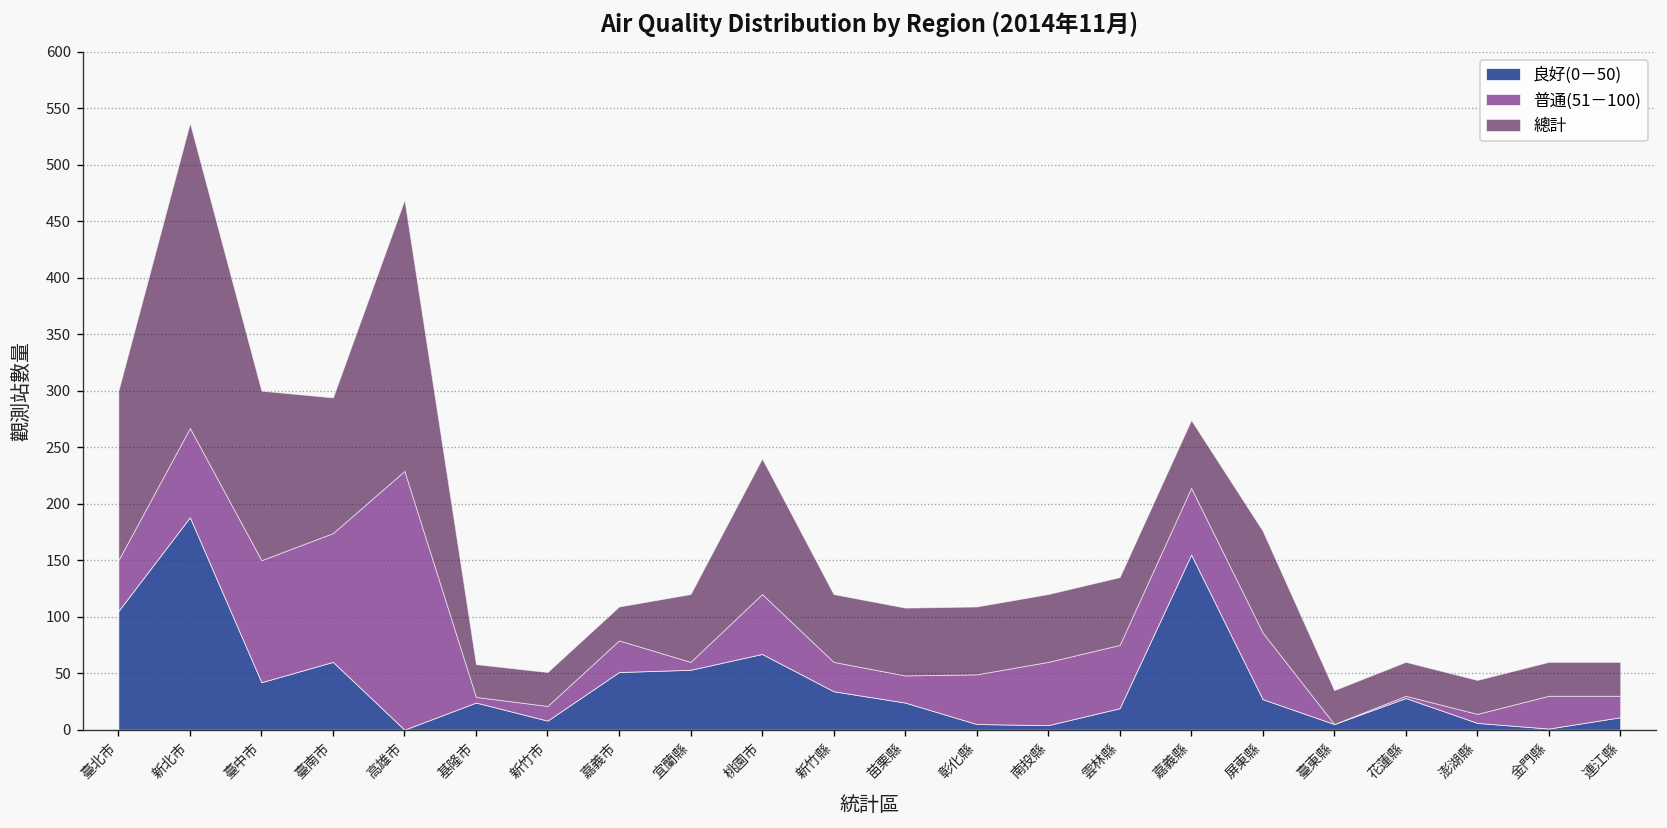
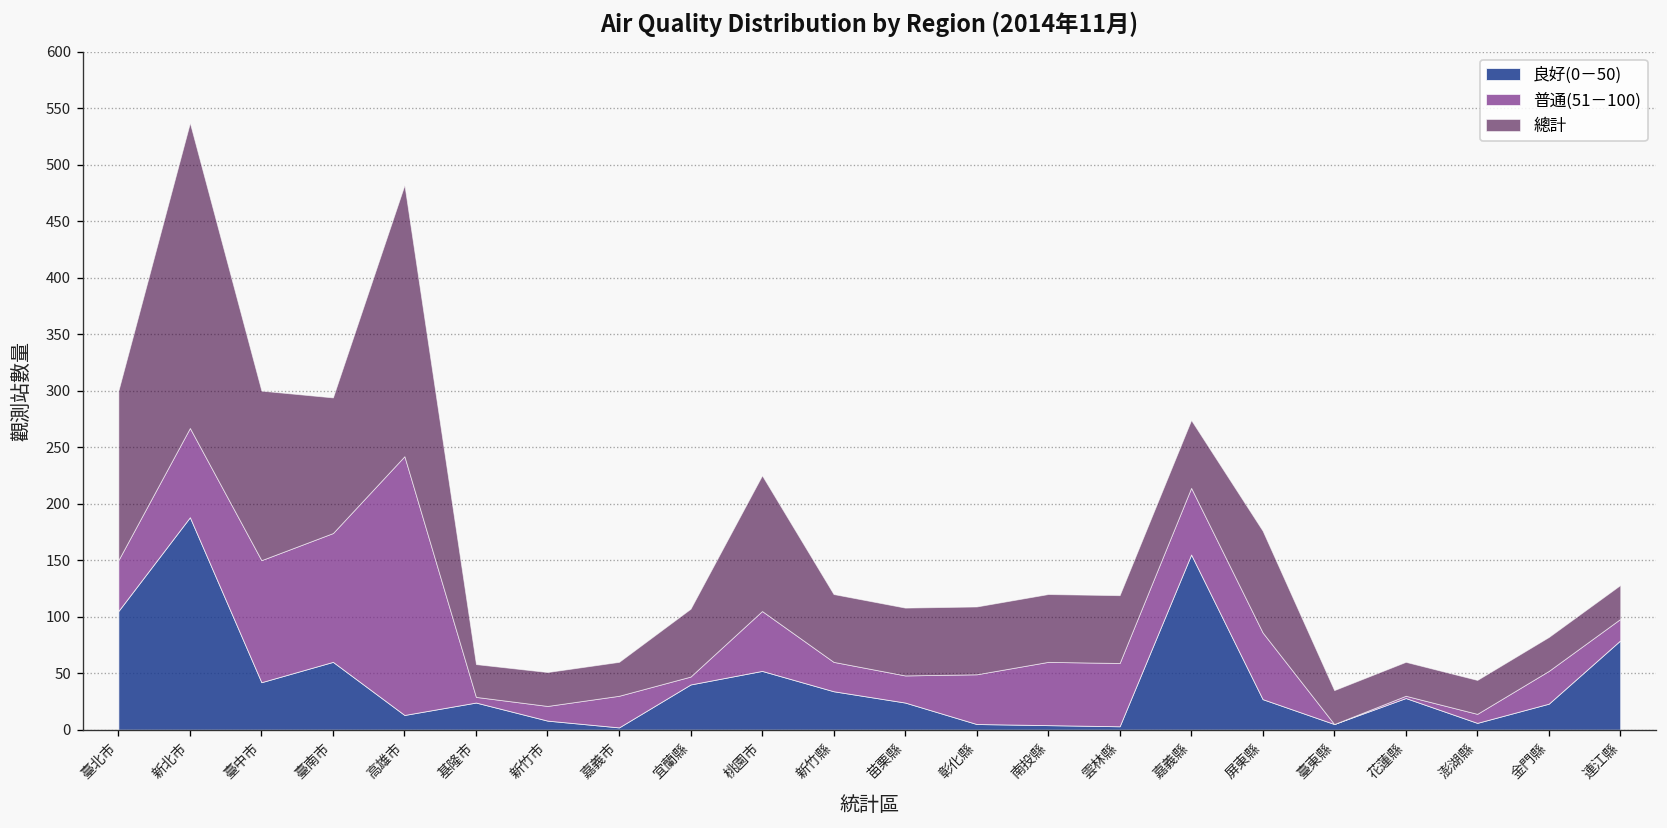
良好(0－50), 高雄市: 0 -> 10
良好(0－50), 嘉義市: 50 -> 0
良好(0－50), 宜蘭縣: 50 -> 40
良好(0－50), 桃園市: 70 -> 50
良好(0－50), 雲林縣: 20 -> 0
良好(0－50), 金門縣: 0 -> 20
良好(0－50), 連江縣: 10 -> 80
